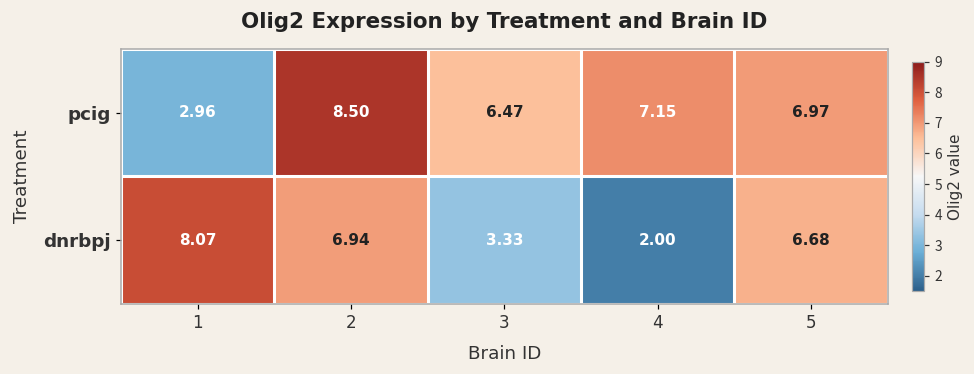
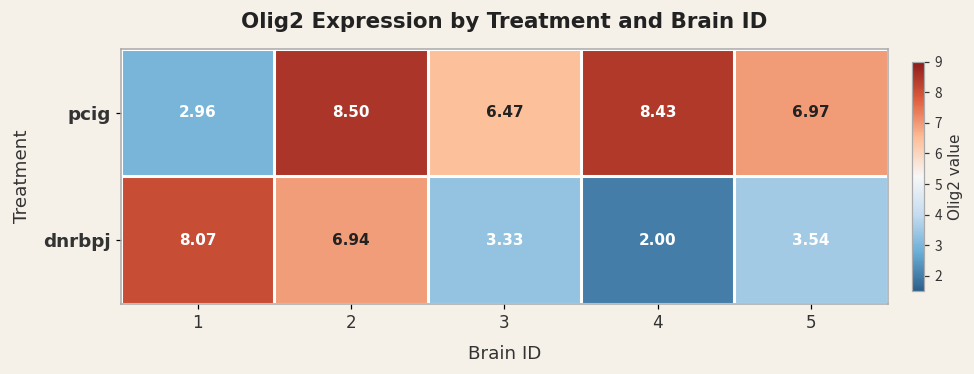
pcig, 4: 7.15 -> 8.43
dnrbpj, 5: 6.68 -> 3.54
